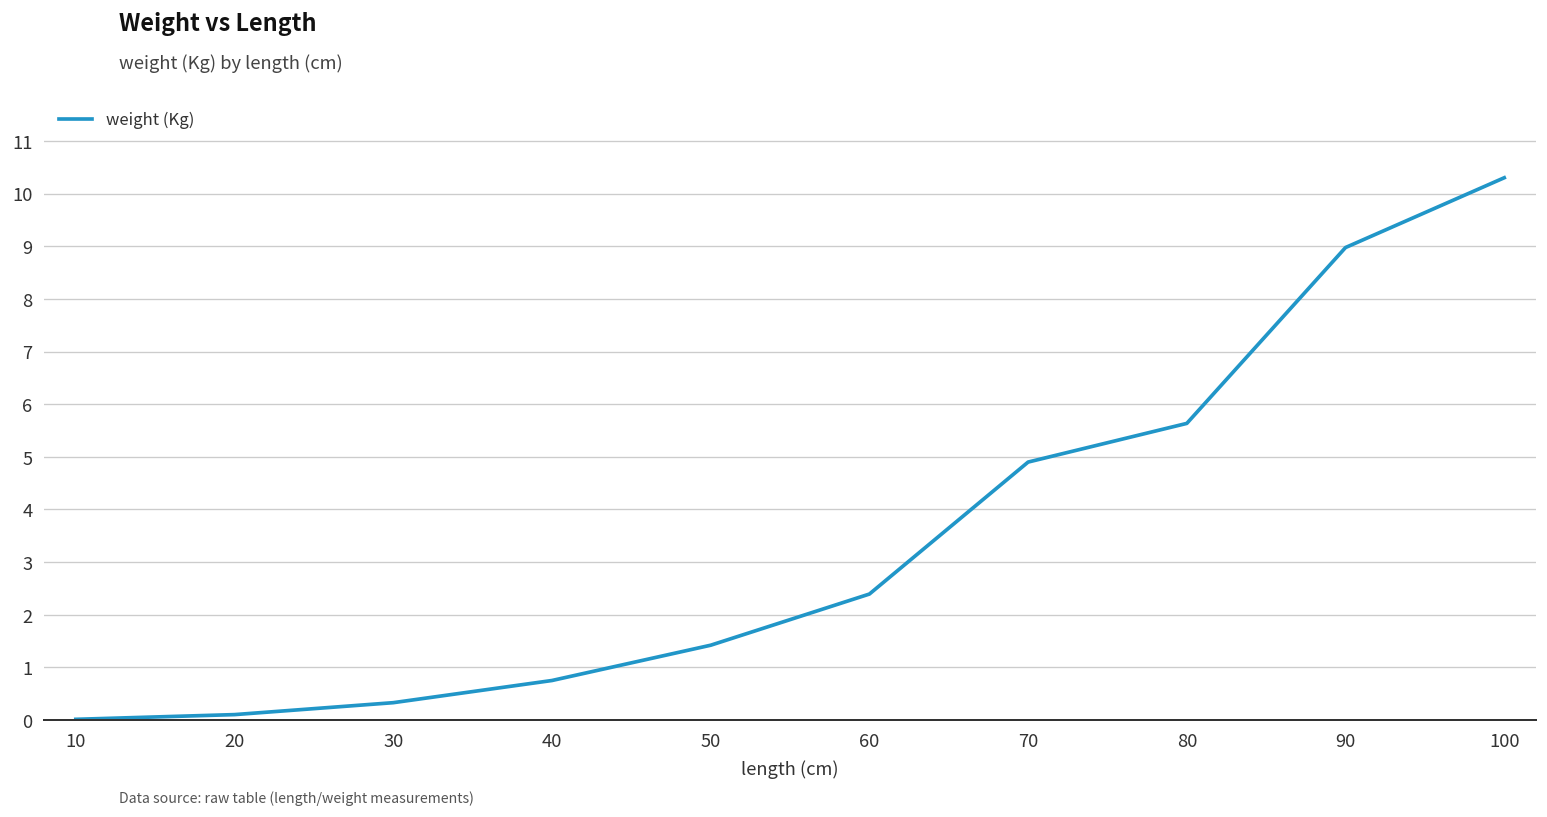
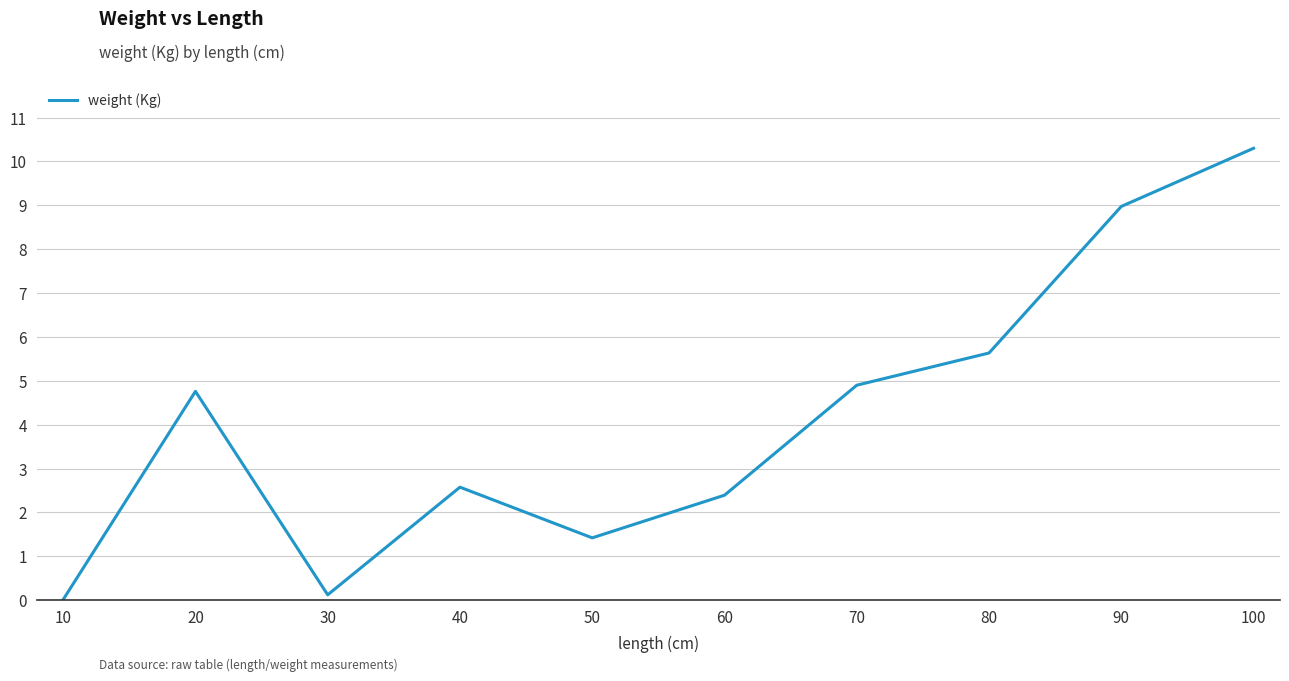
20: 0.1 -> 4.8
30: 0.3 -> 0.1
40: 0.8 -> 2.6
